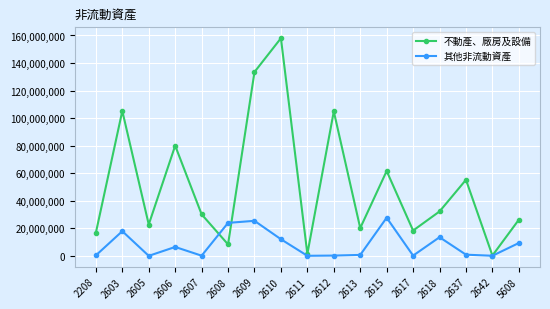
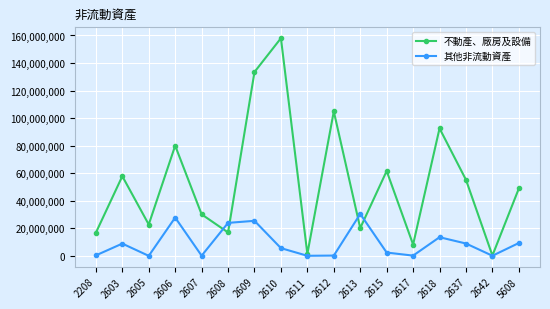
不動產、廠房及設備, 2603: 105,000,000 -> 58,000,000
其他非流動資產, 2603: 18,000,000 -> 9,000,000
其他非流動資產, 2606: 6,000,000 -> 28,000,000
不動產、廠房及設備, 2608: 8,000,000 -> 17,000,000
其他非流動資產, 2610: 12,000,000 -> 6,000,000
其他非流動資產, 2613: 1,000,000 -> 30,000,000
其他非流動資產, 2615: 28,000,000 -> 2,000,000
不動產、廠房及設備, 2617: 18,000,000 -> 8,000,000
不動產、廠房及設備, 2618: 32,000,000 -> 93,000,000
其他非流動資產, 2637: 1,000,000 -> 9,000,000
不動產、廠房及設備, 5608: 26,000,000 -> 49,000,000
